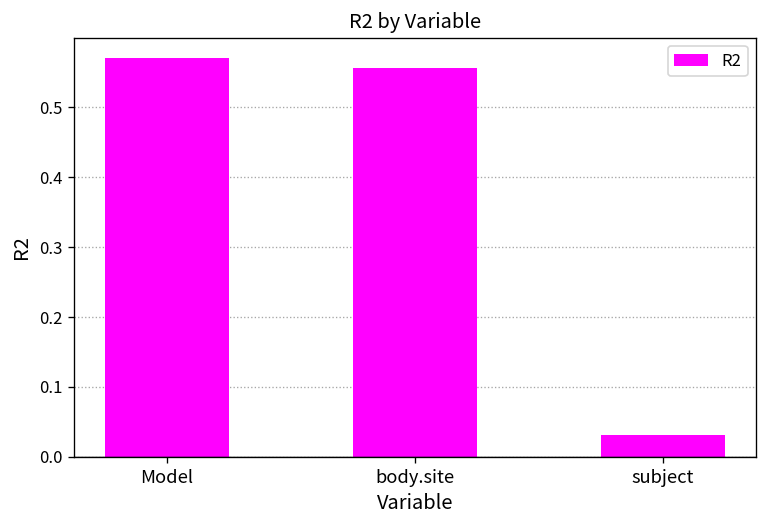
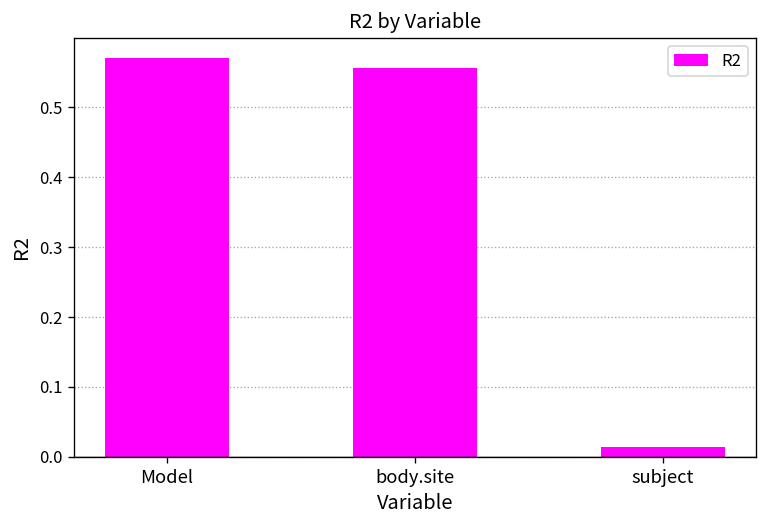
subject: 0.03 -> 0.01
